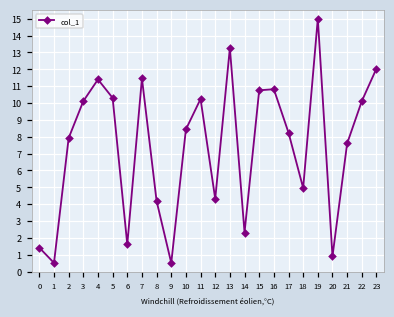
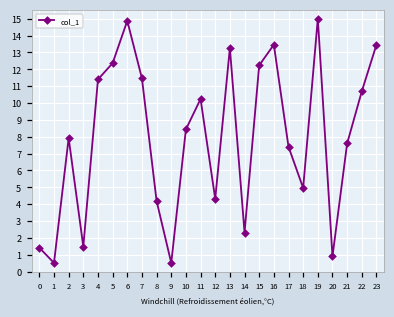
3: 10.1 -> 1.5
5: 10.3 -> 12.4
6: 1.6 -> 14.9
15: 10.8 -> 12.2
16: 10.8 -> 13.5
17: 8.2 -> 7.4
22: 10.1 -> 10.7
23: 12.0 -> 13.5
